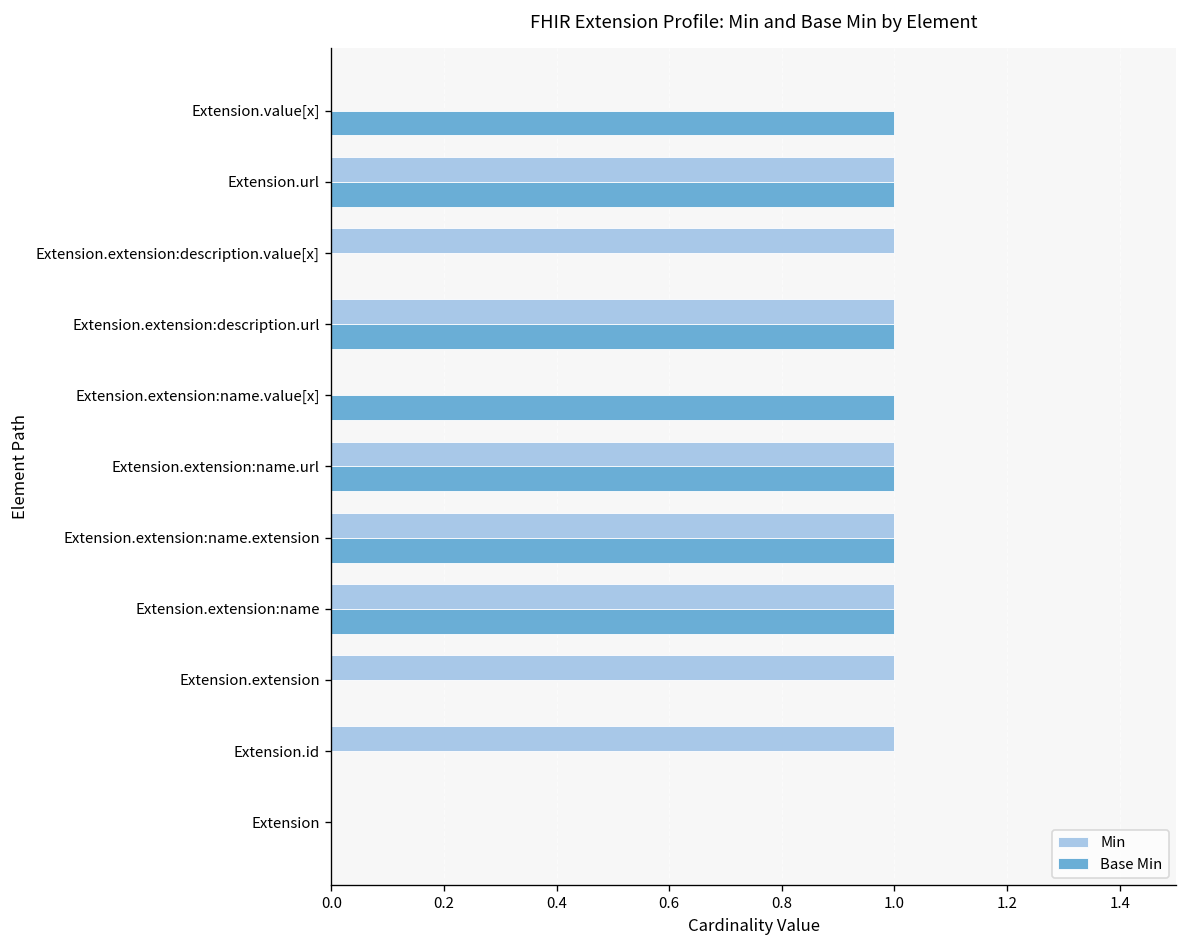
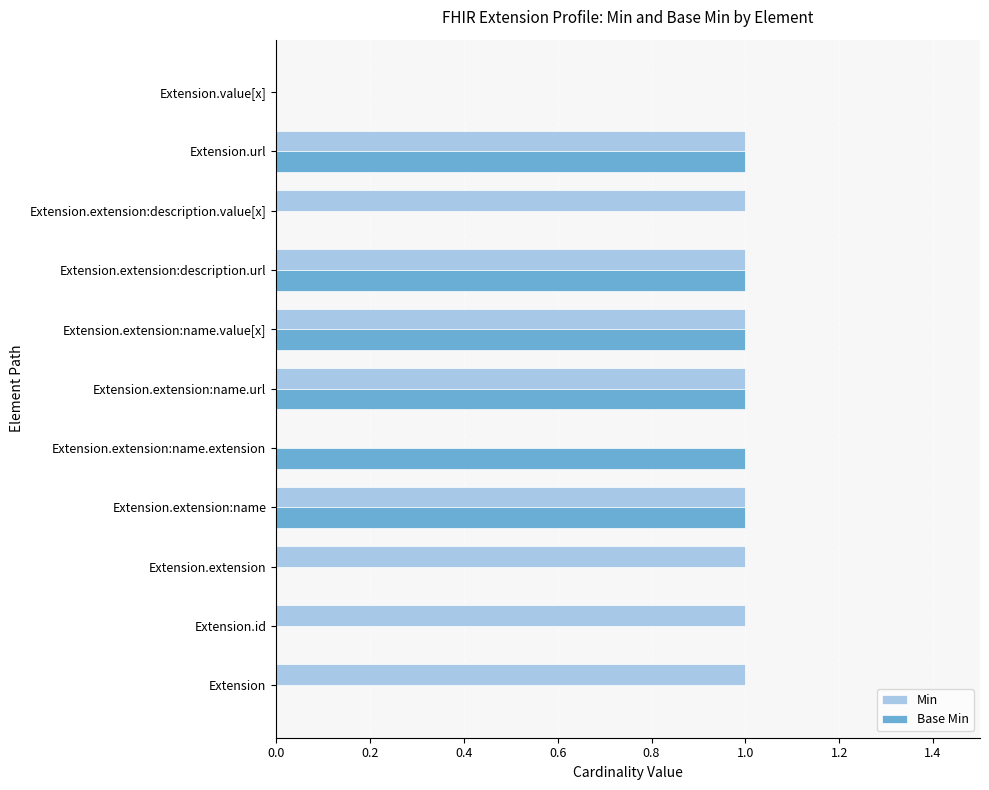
Base Min, Extension.value[x]: 1 -> 0
Min, Extension.extension:name.value[x]: 0 -> 1
Min, Extension.extension:name.extension: 1 -> 0
Min, Extension: 0 -> 1
